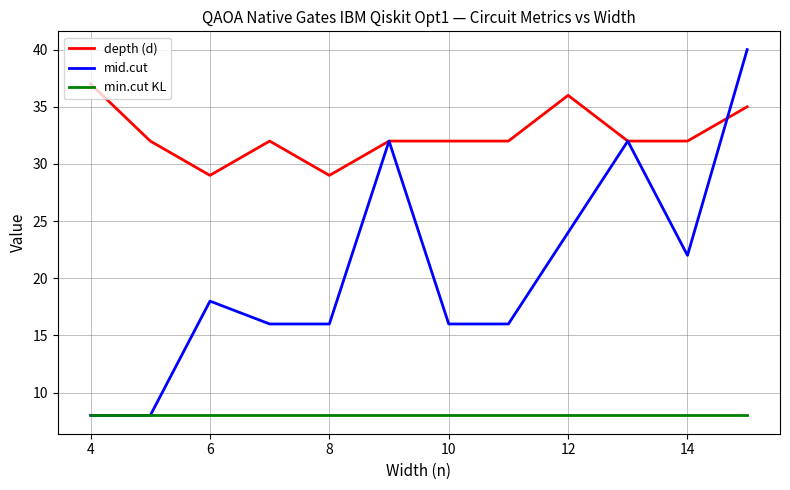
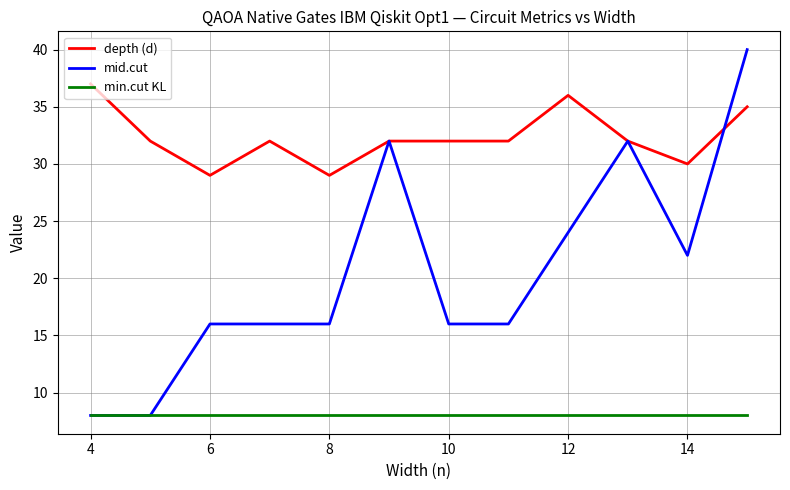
mid.cut, 6: 18 -> 16
depth (d), 14: 32 -> 30
